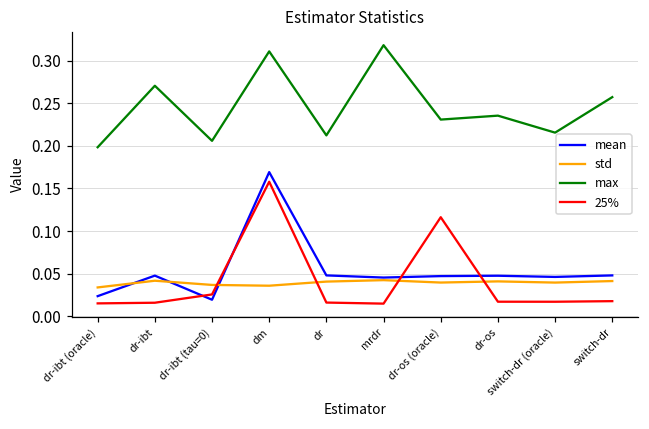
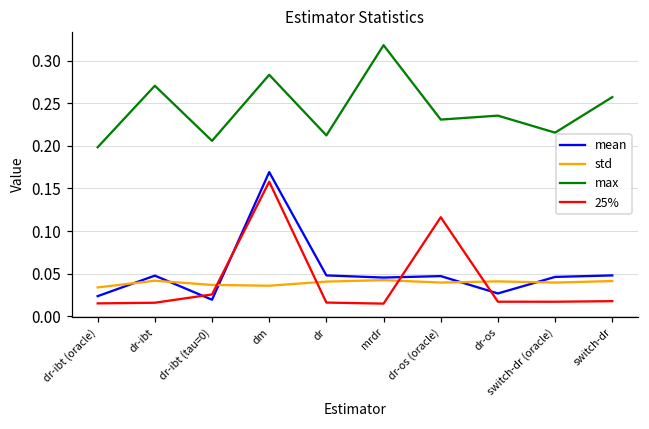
max, dm: 0.31 -> 0.28
mean, dr-os: 0.05 -> 0.03
